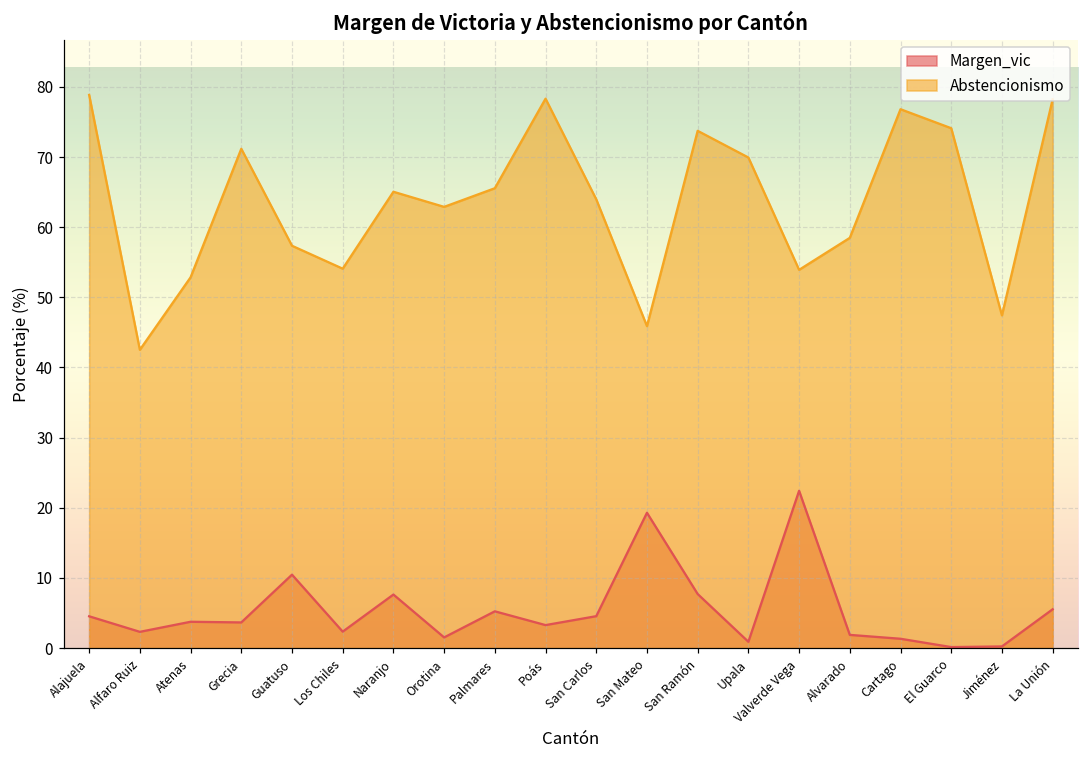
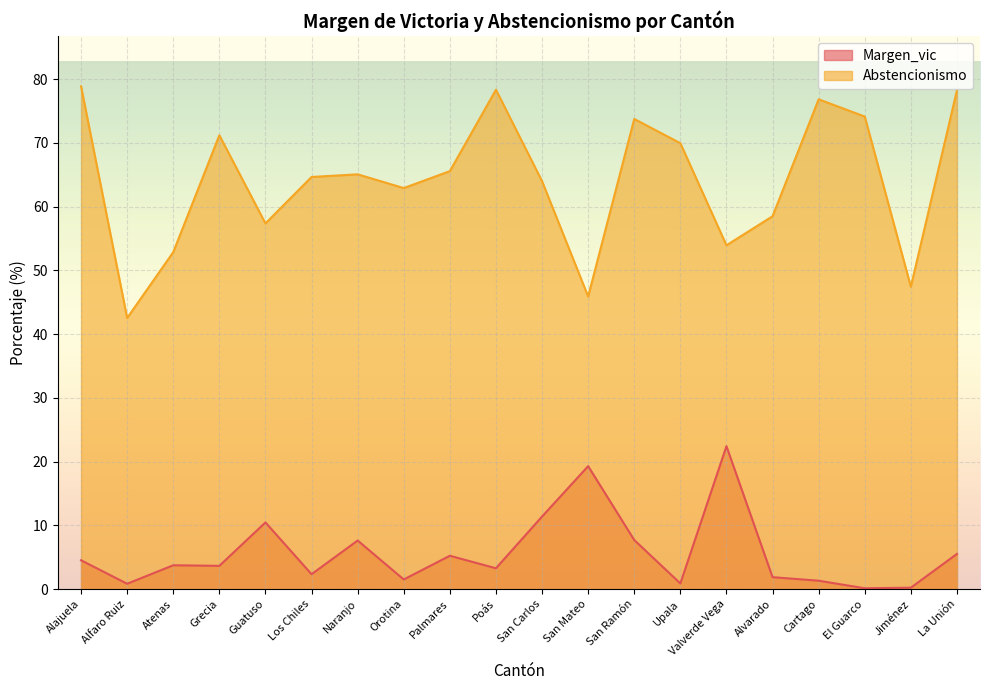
Margen_vic, Alfaro Ruiz: 2 -> 1
Abstencionismo, Los Chiles: 54 -> 65
Margen_vic, San Carlos: 5 -> 11
